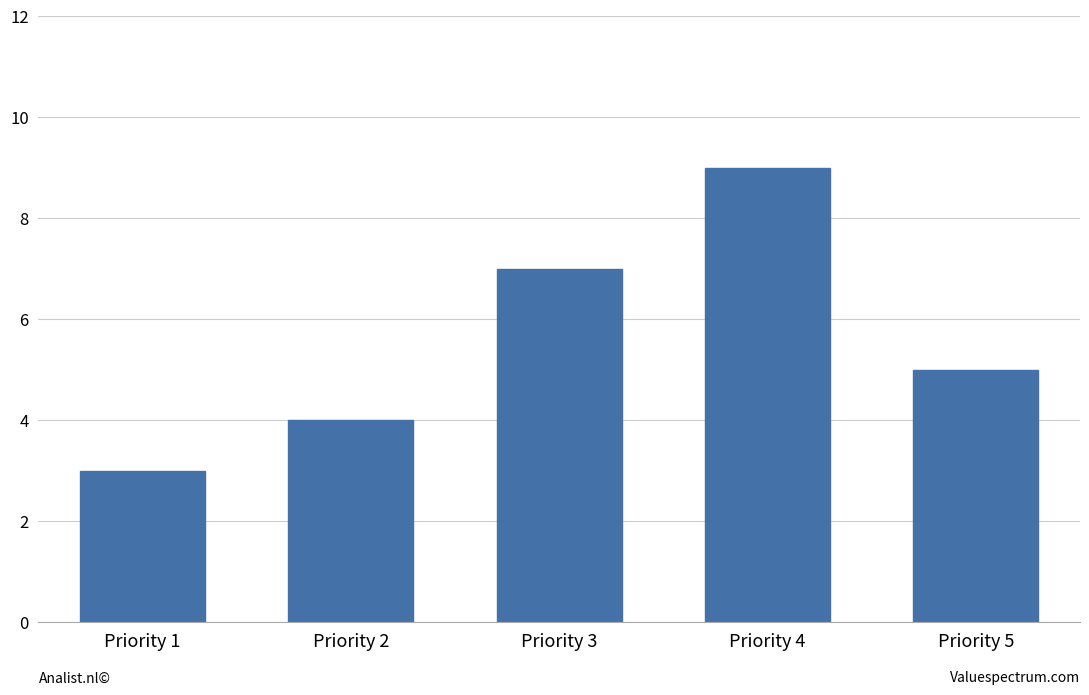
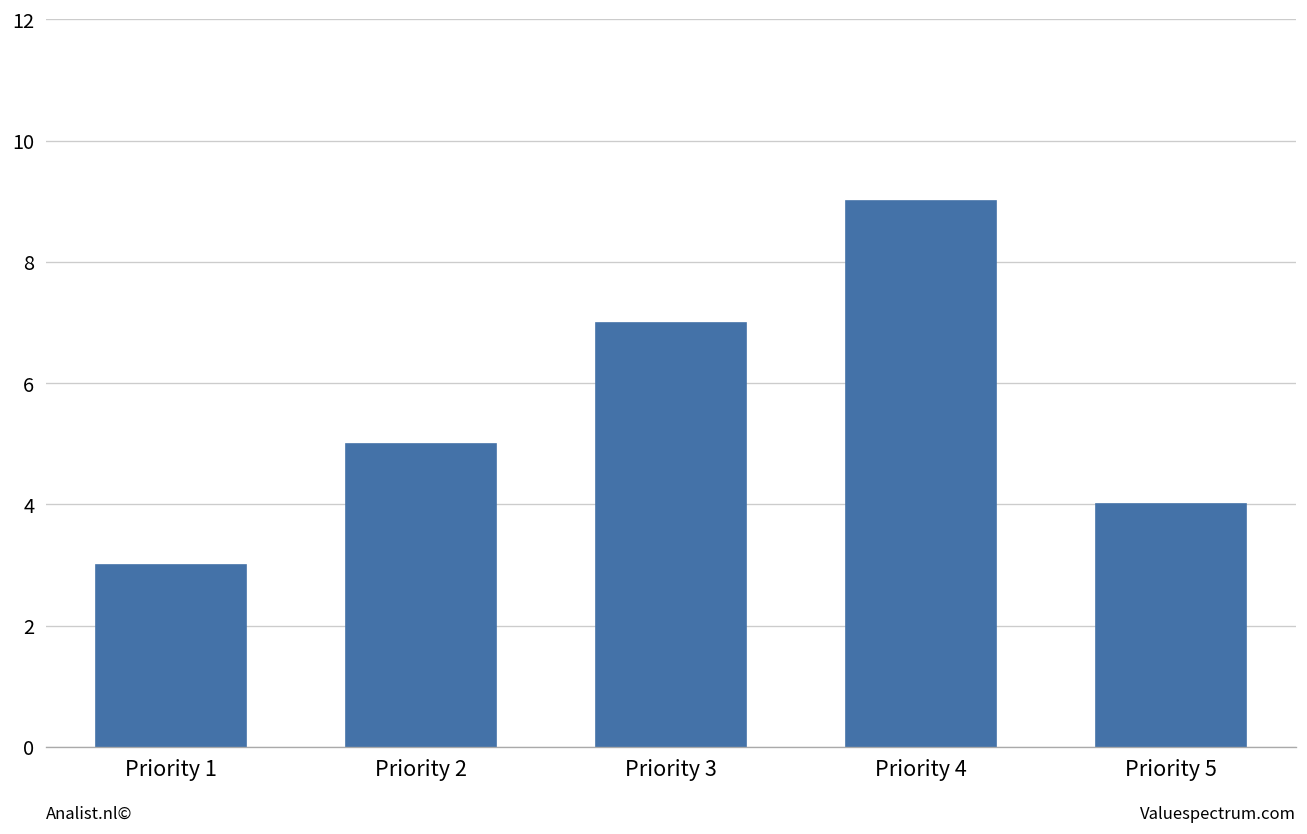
Priority 2: 4 -> 5
Priority 5: 5 -> 4
